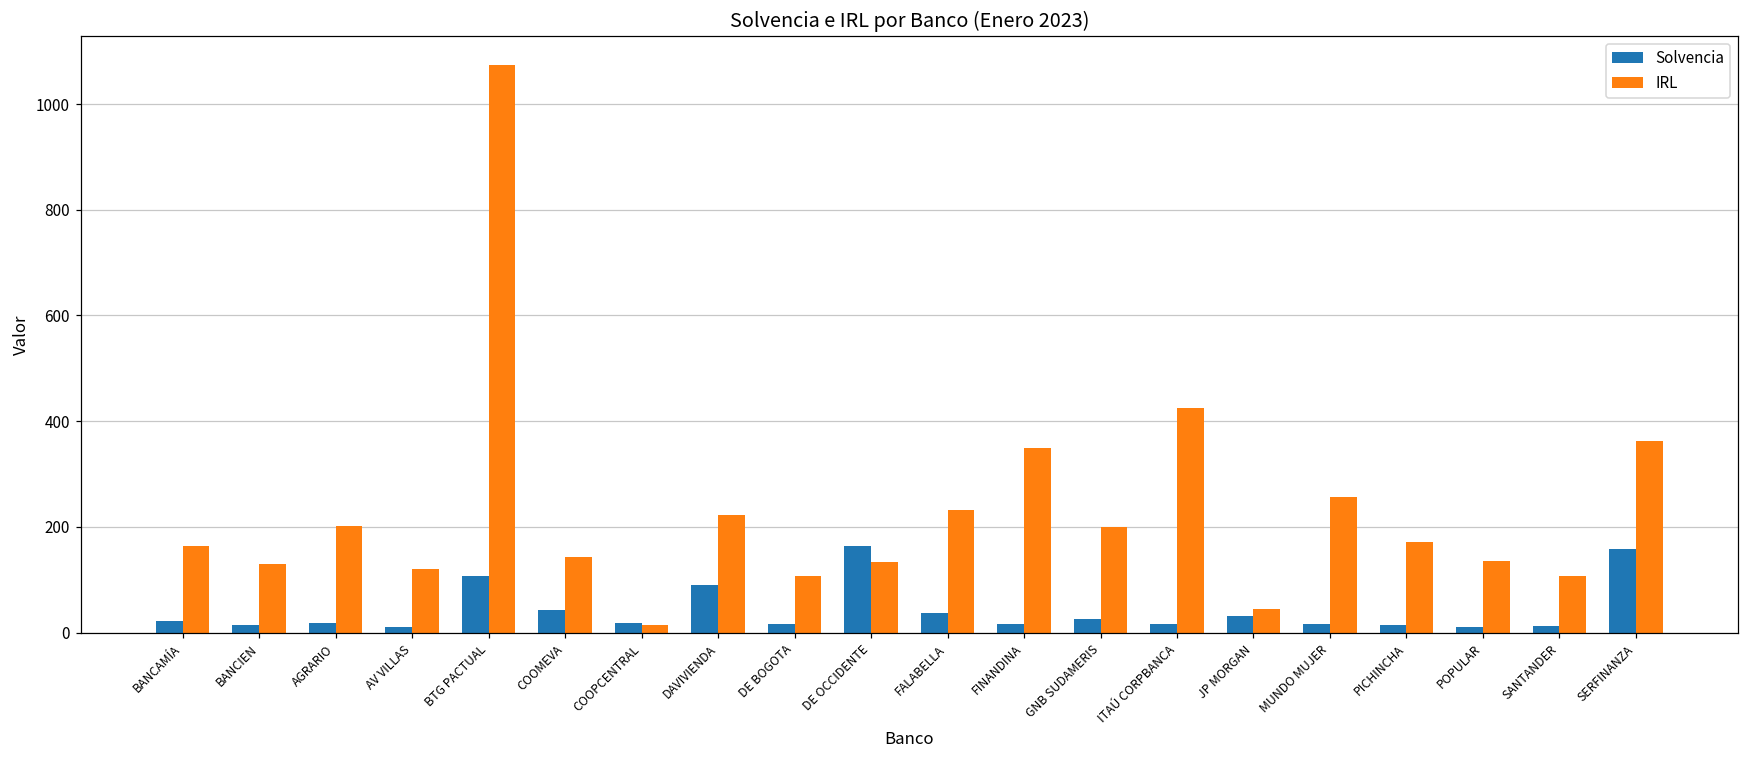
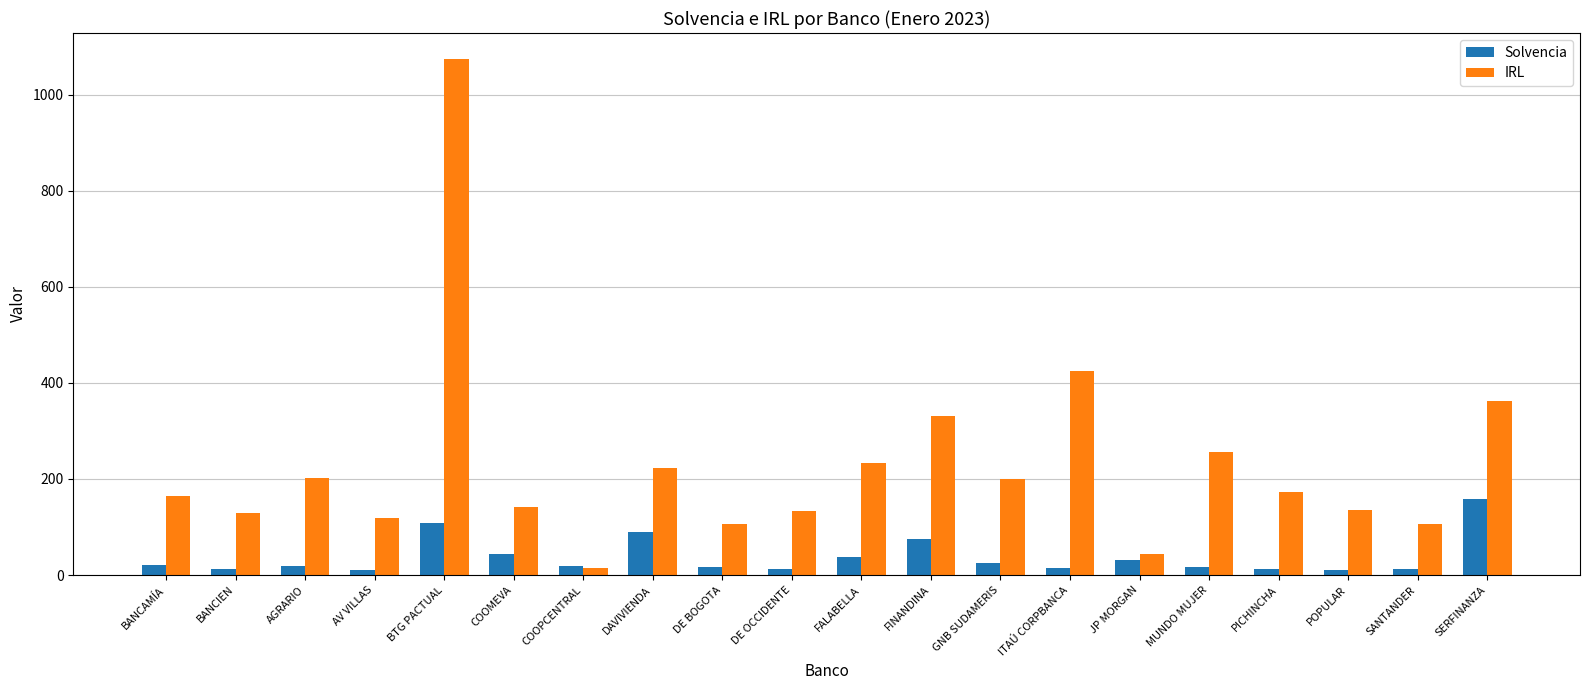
Solvencia, DE OCCIDENTE: 160 -> 10
Solvencia, FINANDINA: 20 -> 70
IRL, FINANDINA: 350 -> 330
